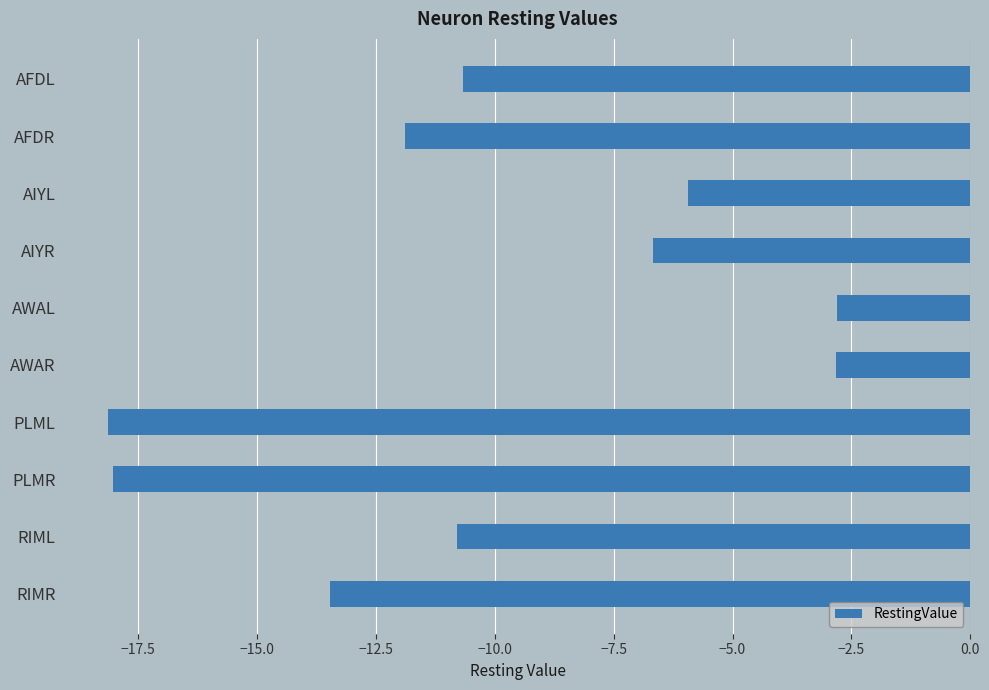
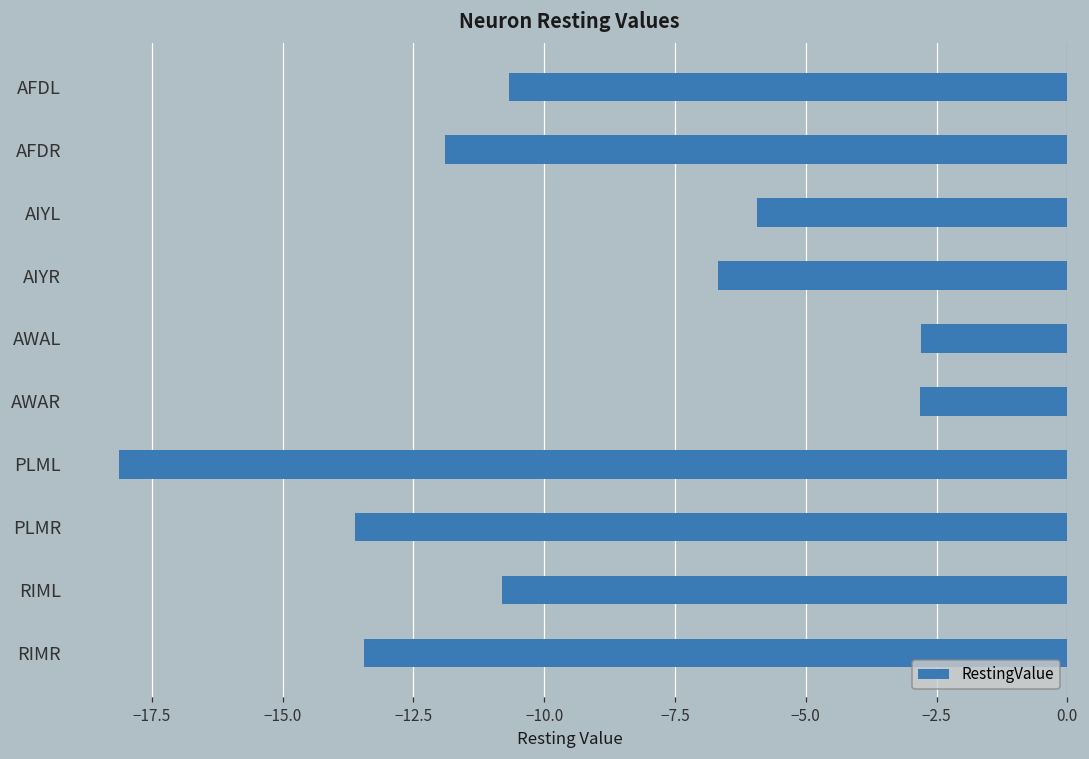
PLMR: -18.0 -> -13.6
